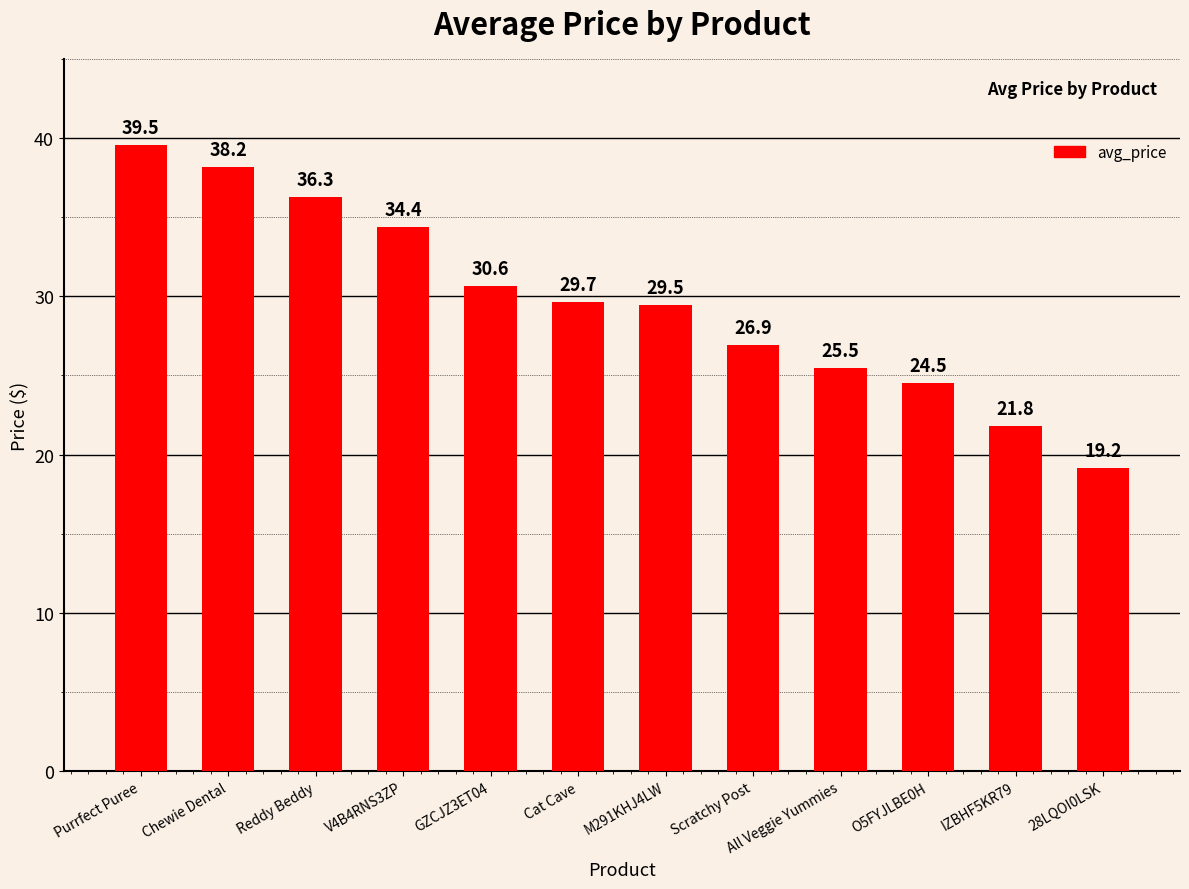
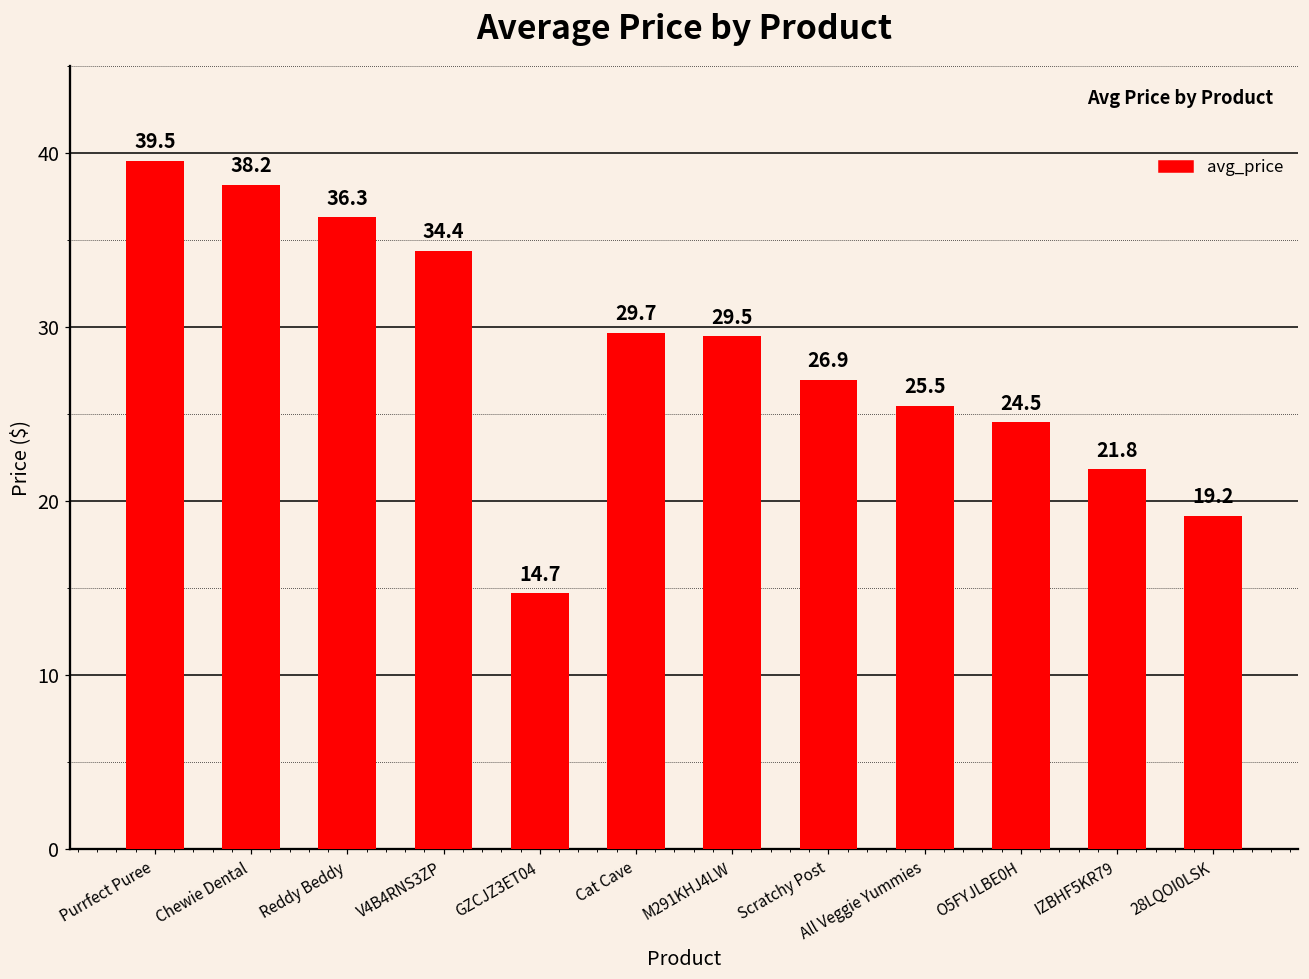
GZCJZ3ET04: 30.6 -> 14.7
